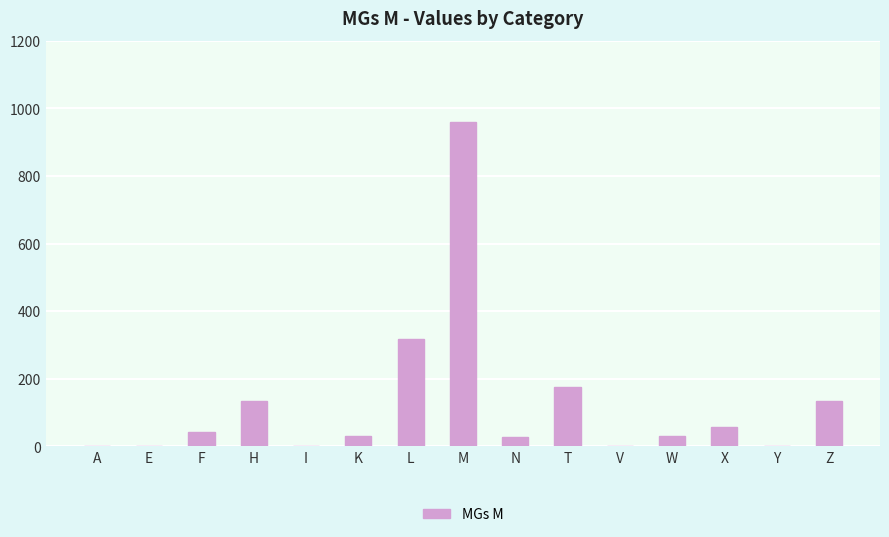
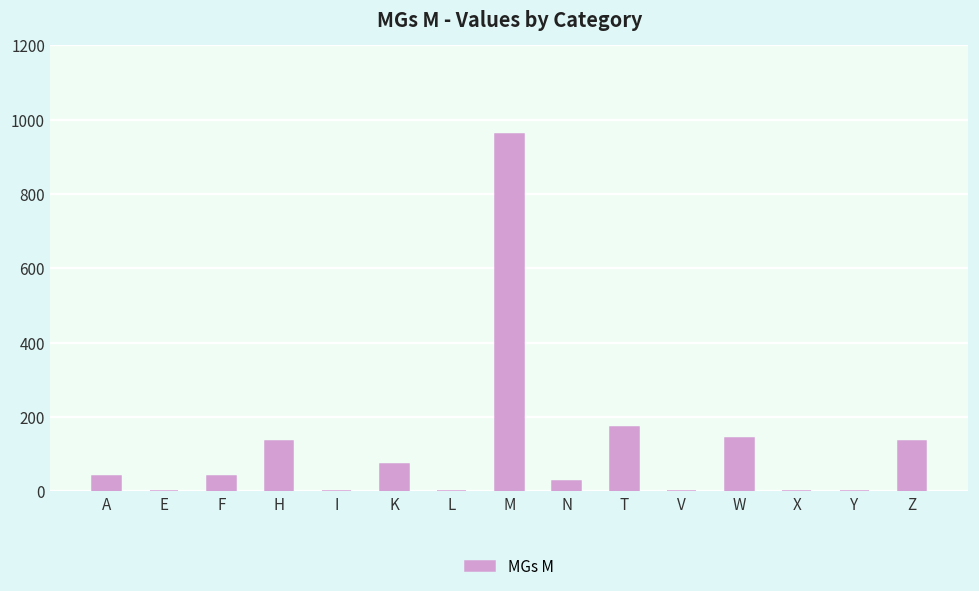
A: 0 -> 40
K: 30 -> 70
L: 320 -> 0
W: 30 -> 140
X: 60 -> 0
